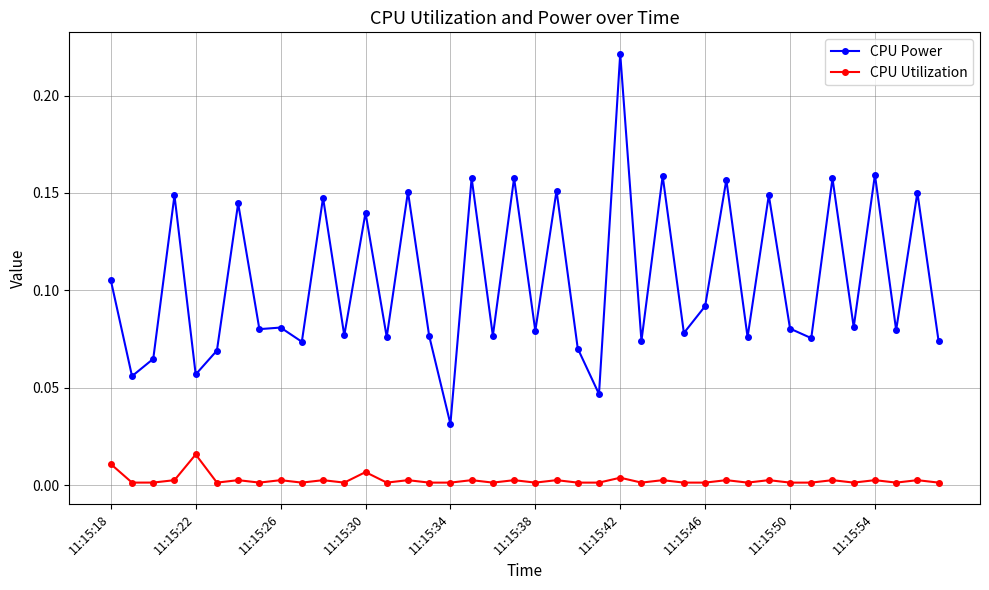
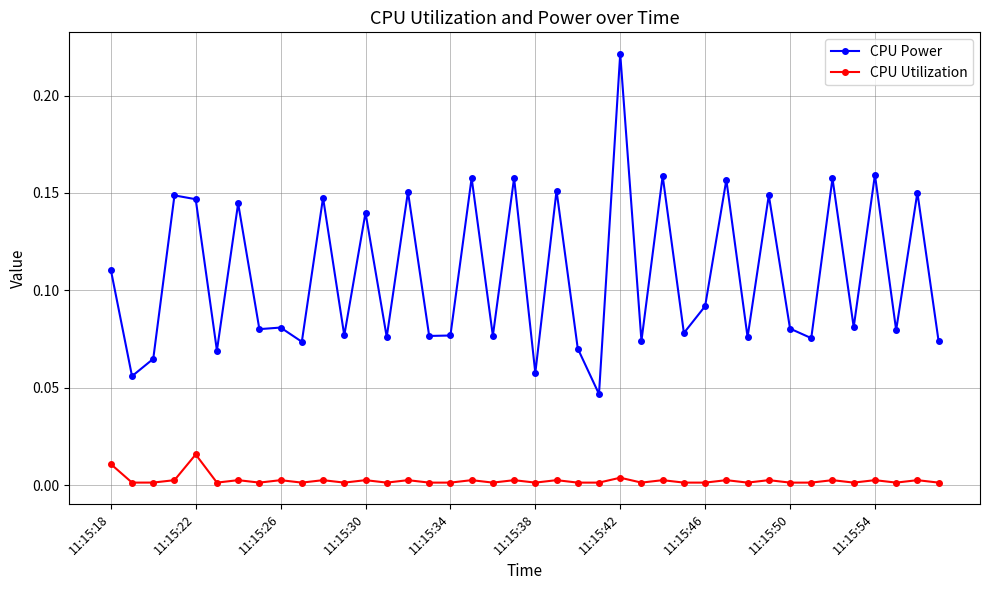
CPU Power, 11:15:18: 0.105 -> 0.111
CPU Power, 11:15:22: 0.057 -> 0.147
CPU Utilization, 11:15:30: 0.007 -> 0.003
CPU Power, 11:15:34: 0.031 -> 0.077
CPU Power, 11:15:38: 0.079 -> 0.058
